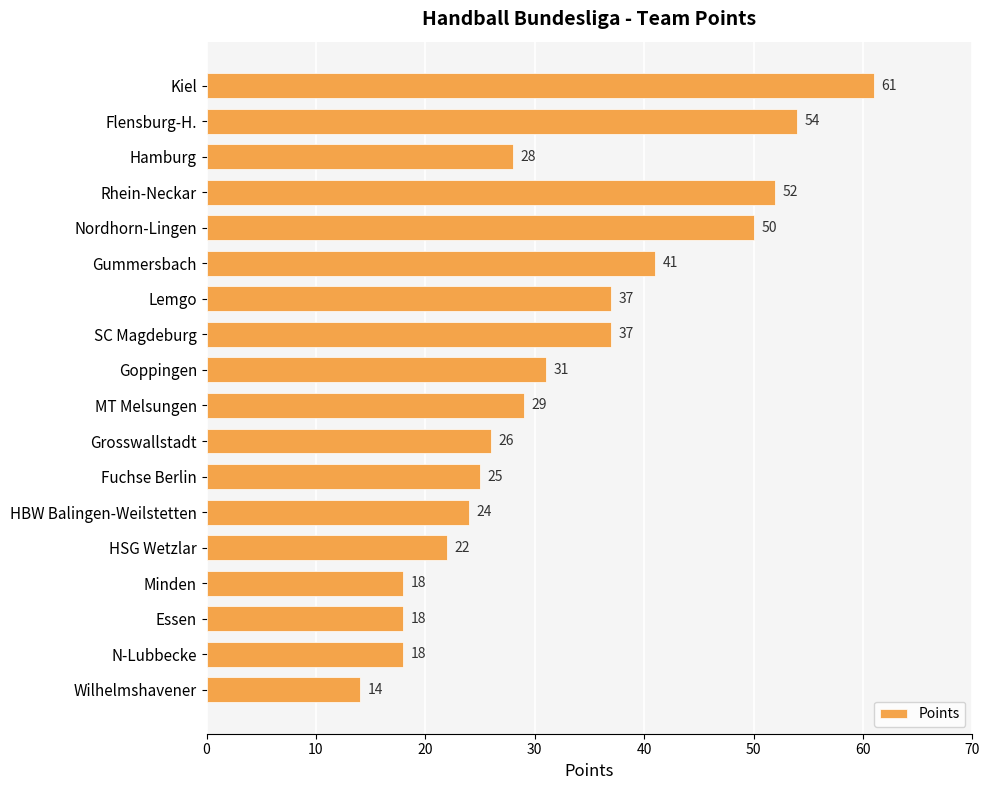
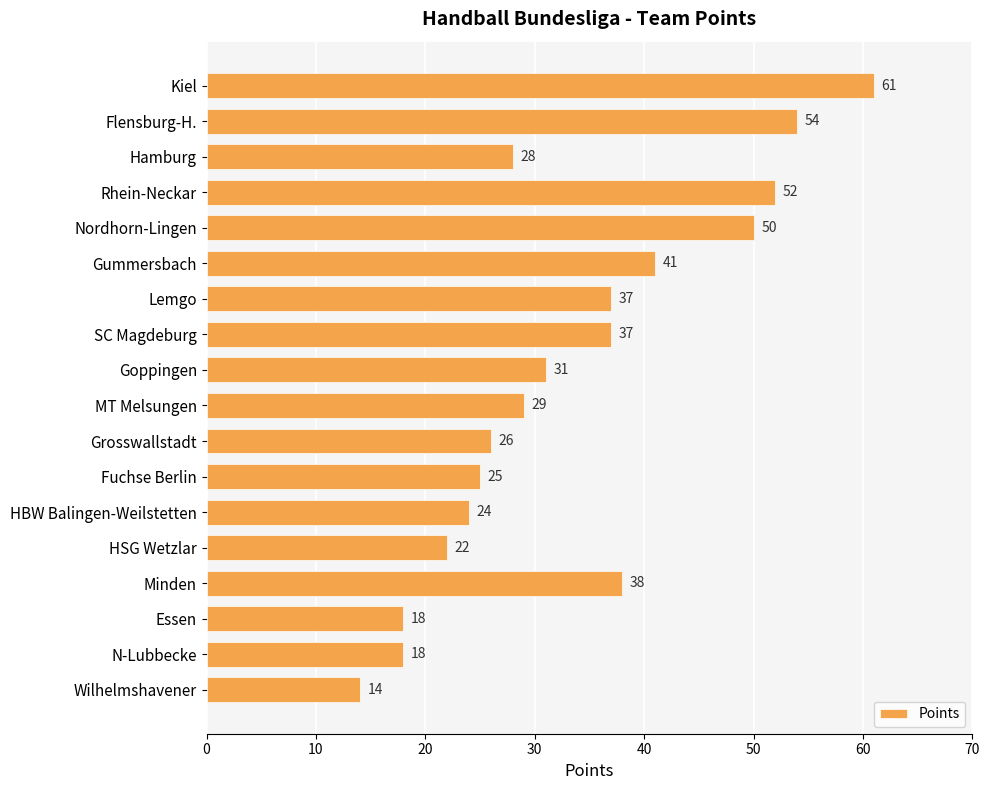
Minden: 18 -> 38
